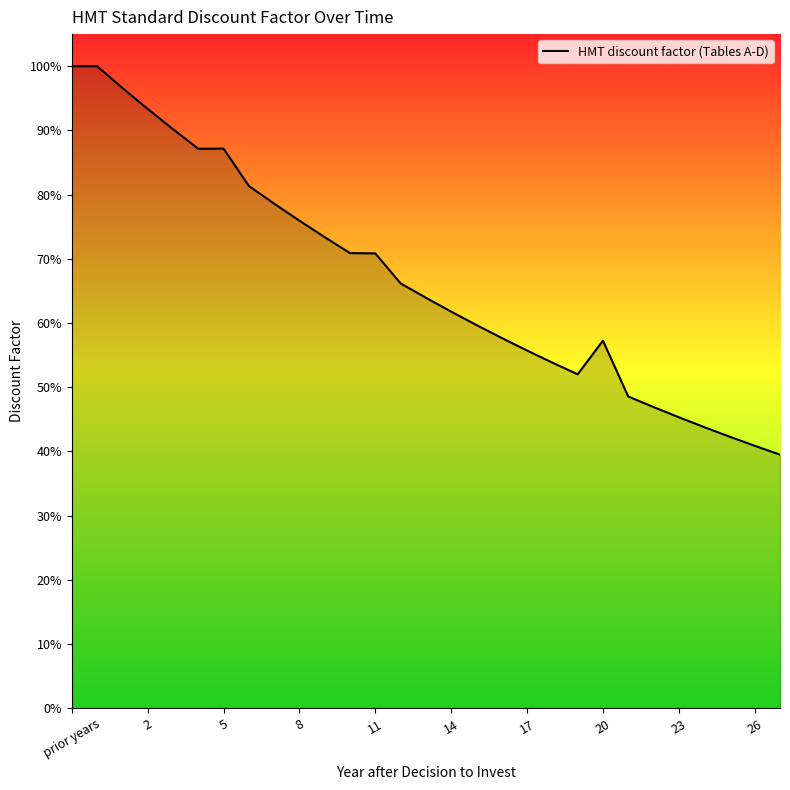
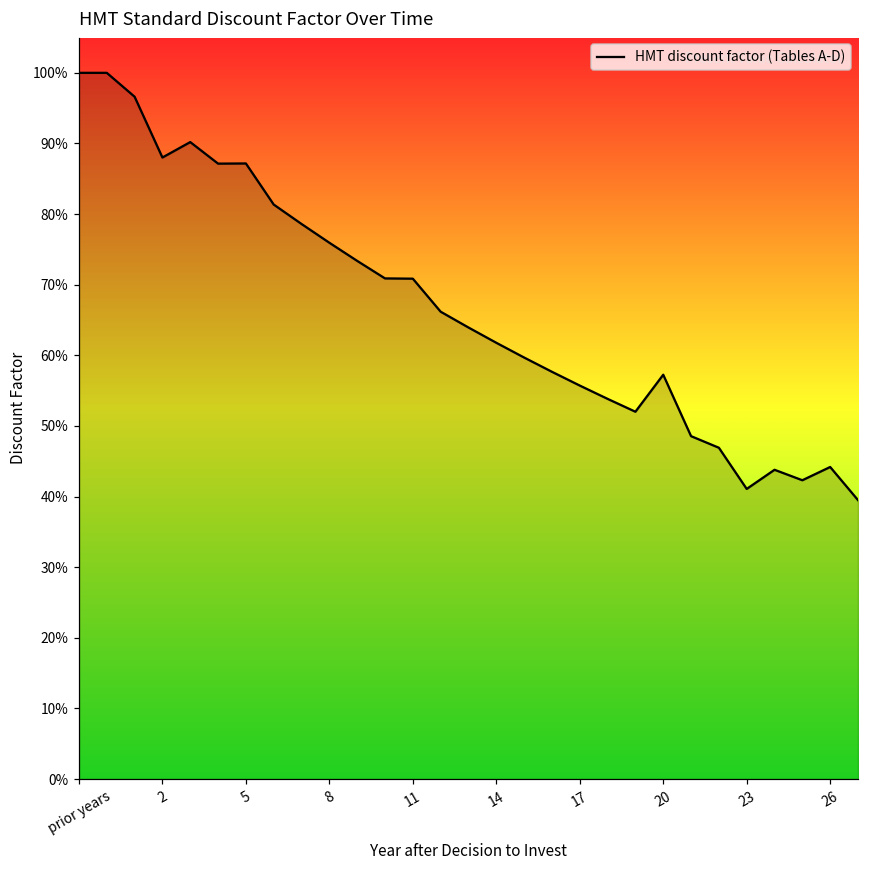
2: 93% -> 88%
23: 45% -> 41%
26: 41% -> 44%
